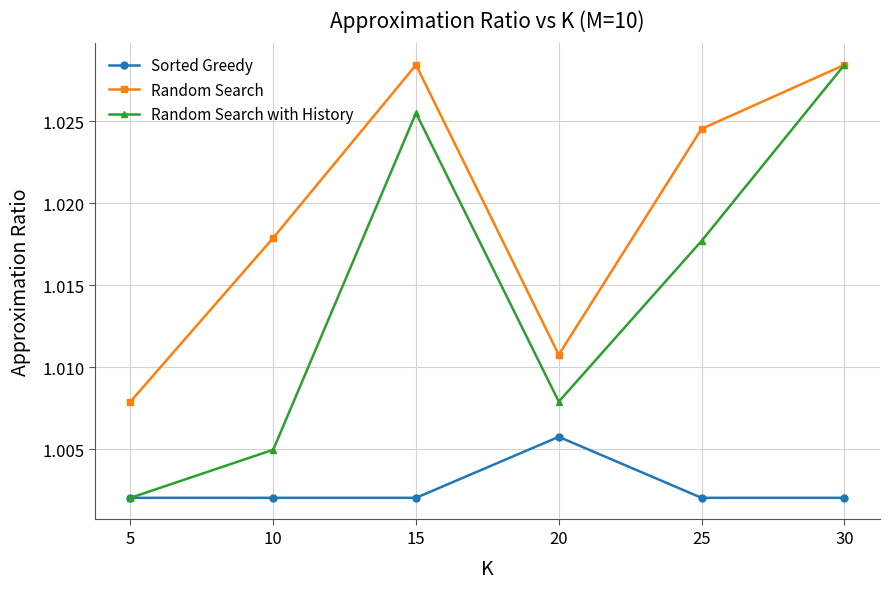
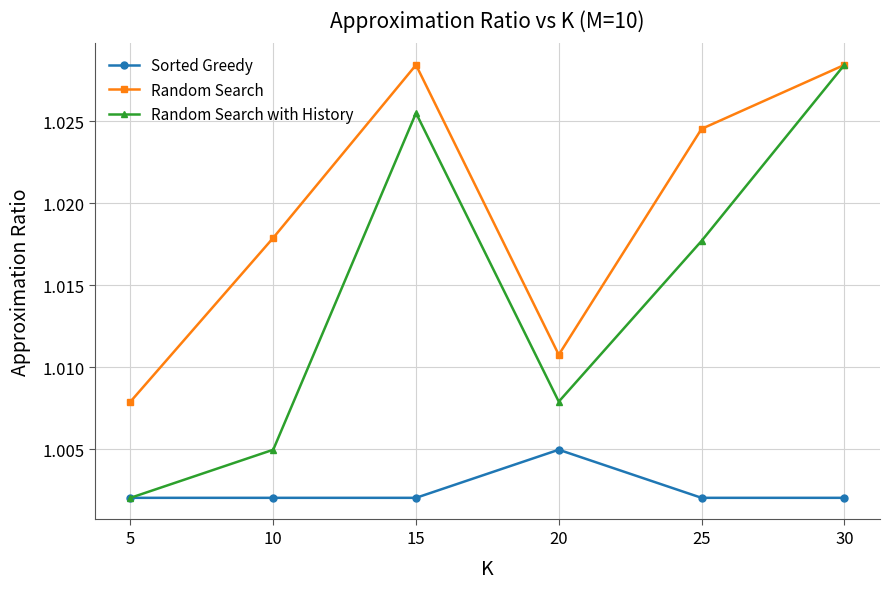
Sorted Greedy, 20: 1.0058 -> 1.0050
